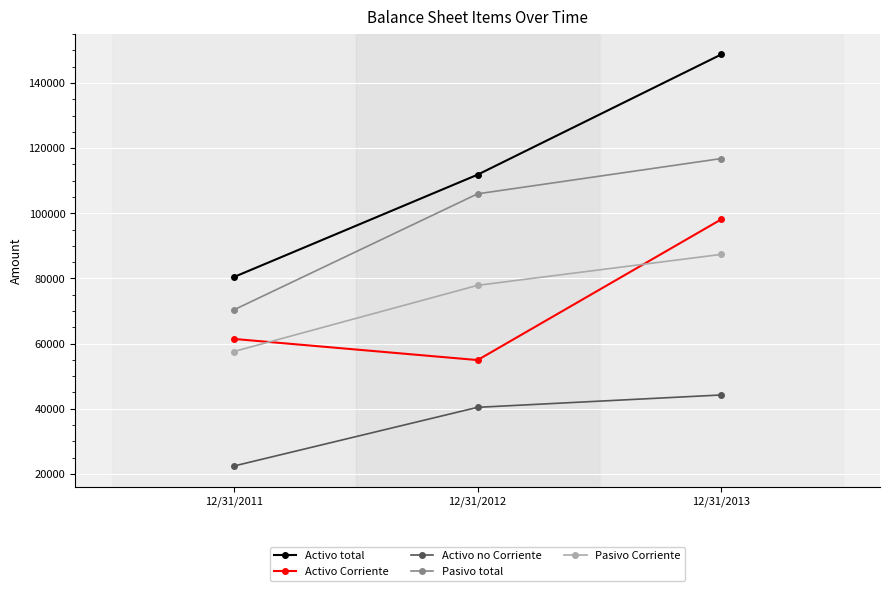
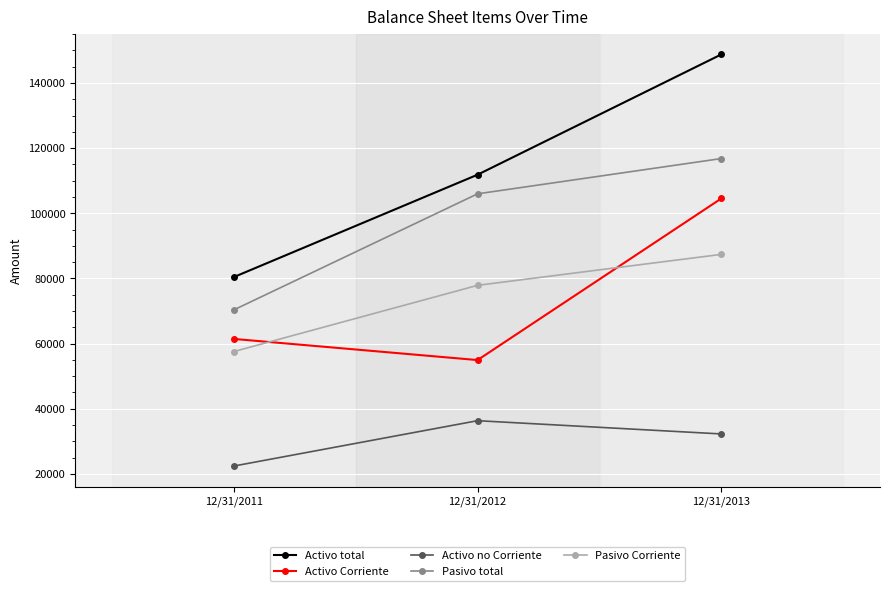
Activo no Corriente, 12/31/2012: 40000 -> 36000
Activo Corriente, 12/31/2013: 98000 -> 105000
Activo no Corriente, 12/31/2013: 44000 -> 32000
